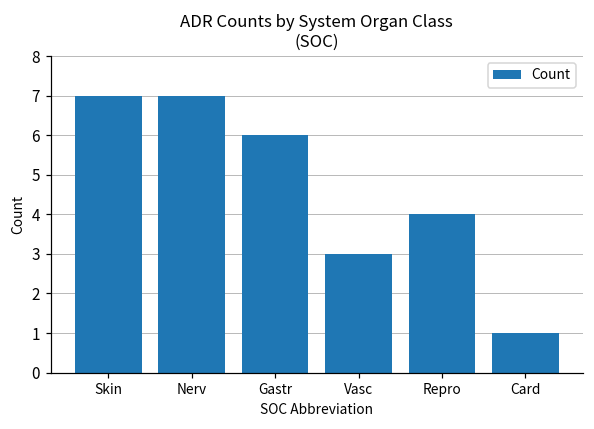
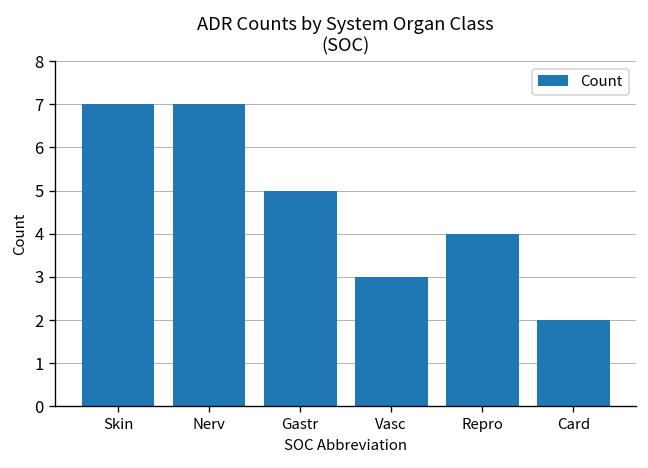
Gastr: 6 -> 5
Card: 1 -> 2
